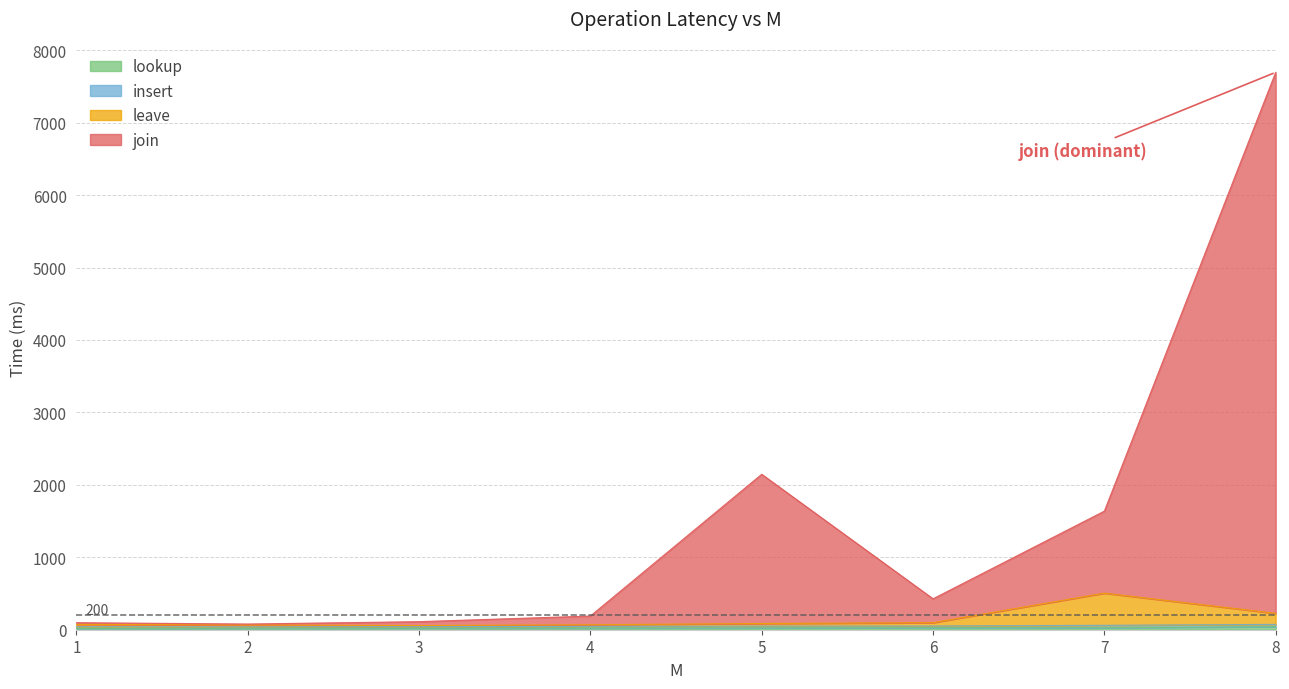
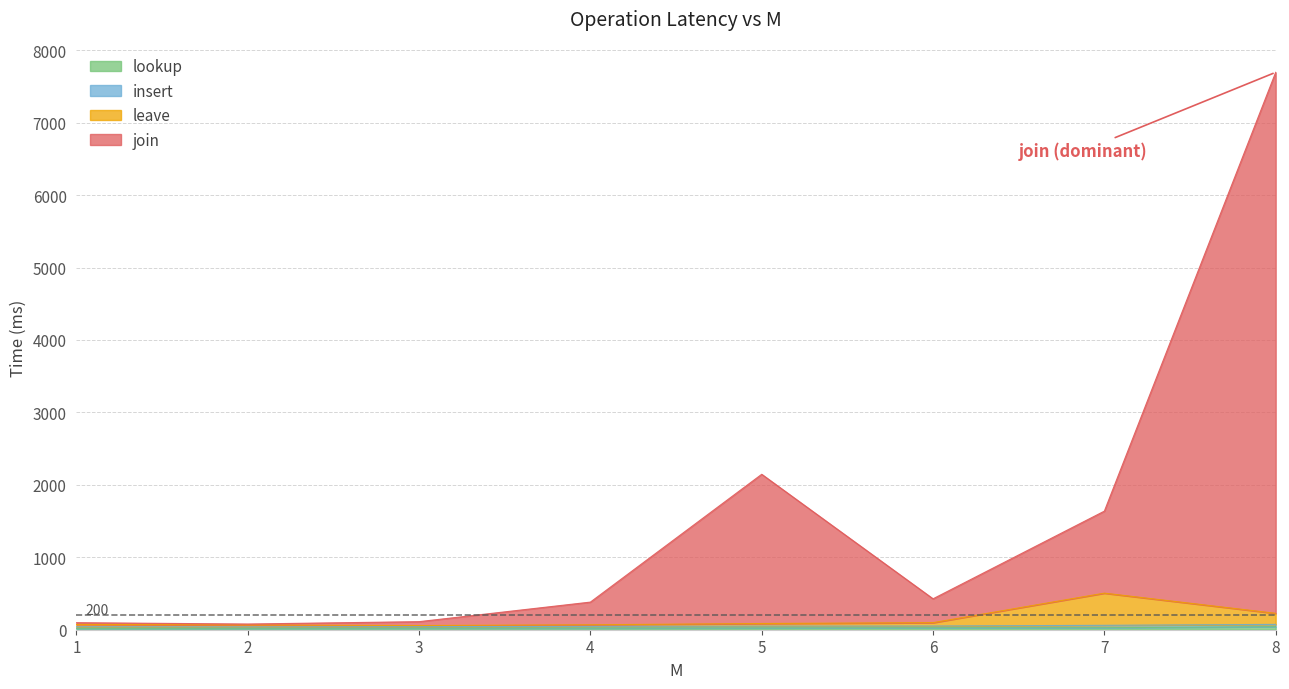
join, 4: 100 -> 300
